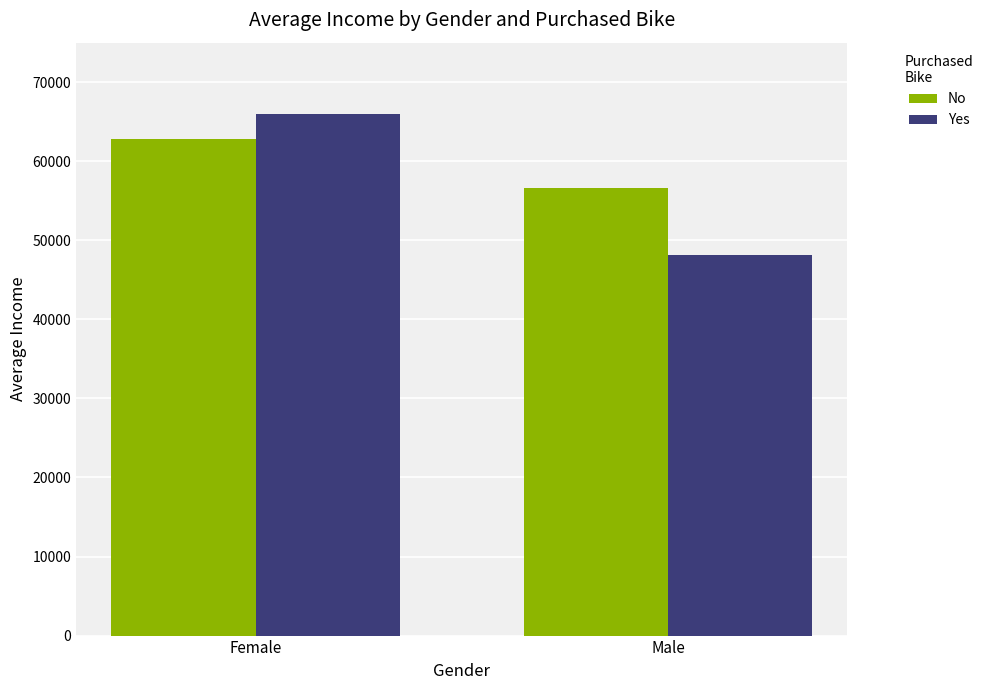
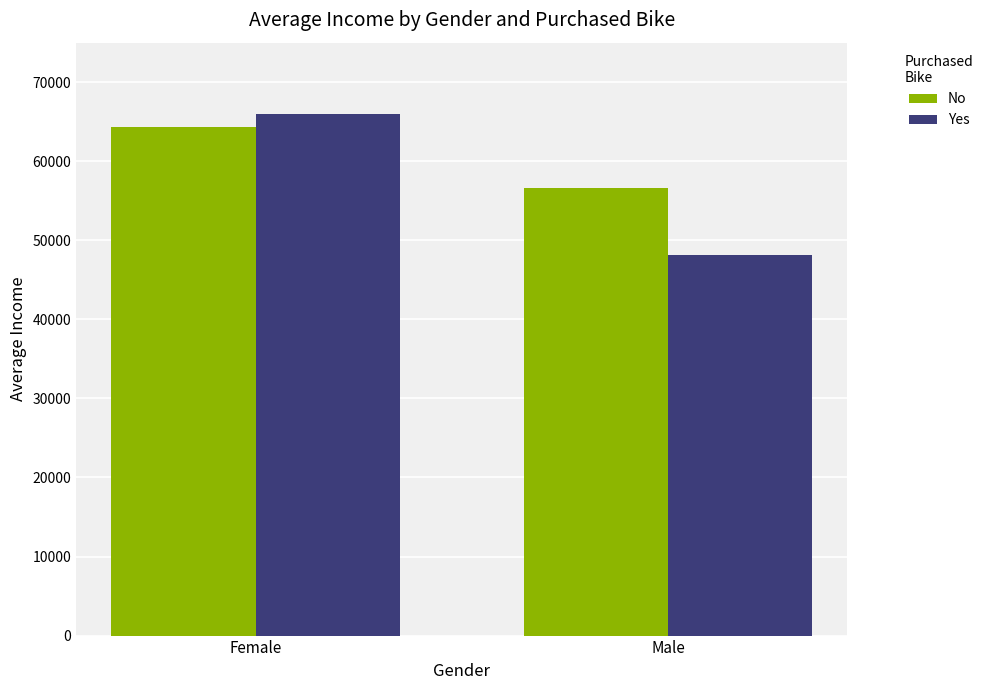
No, Female: 63000 -> 64000
